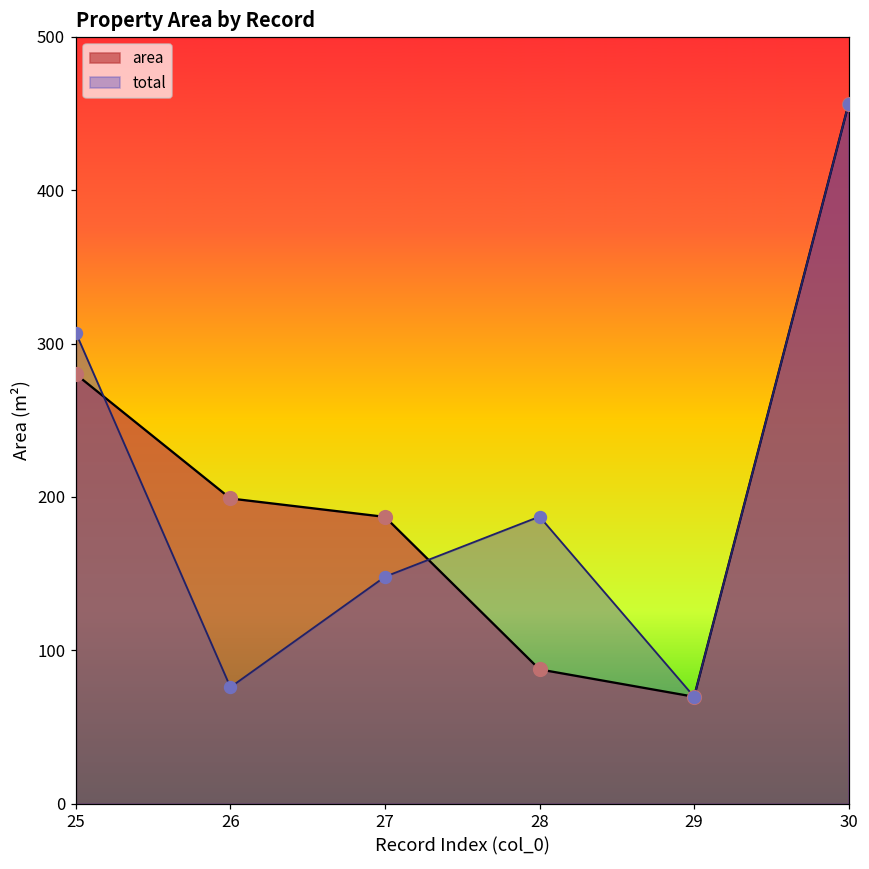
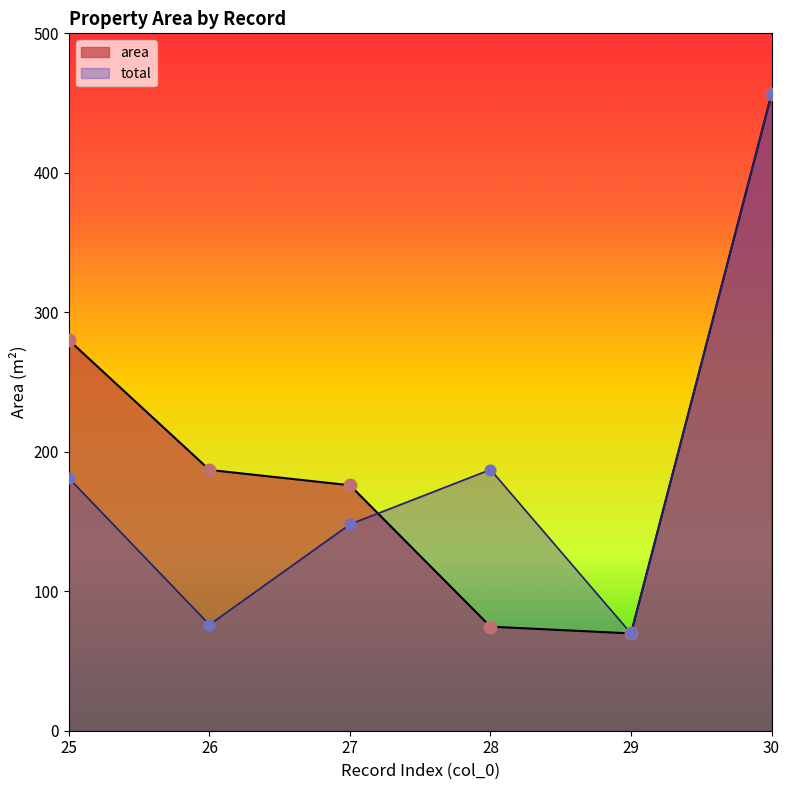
total, 25: 307 -> 181
area, 26: 199 -> 187
area, 27: 187 -> 176
area, 28: 88 -> 75
